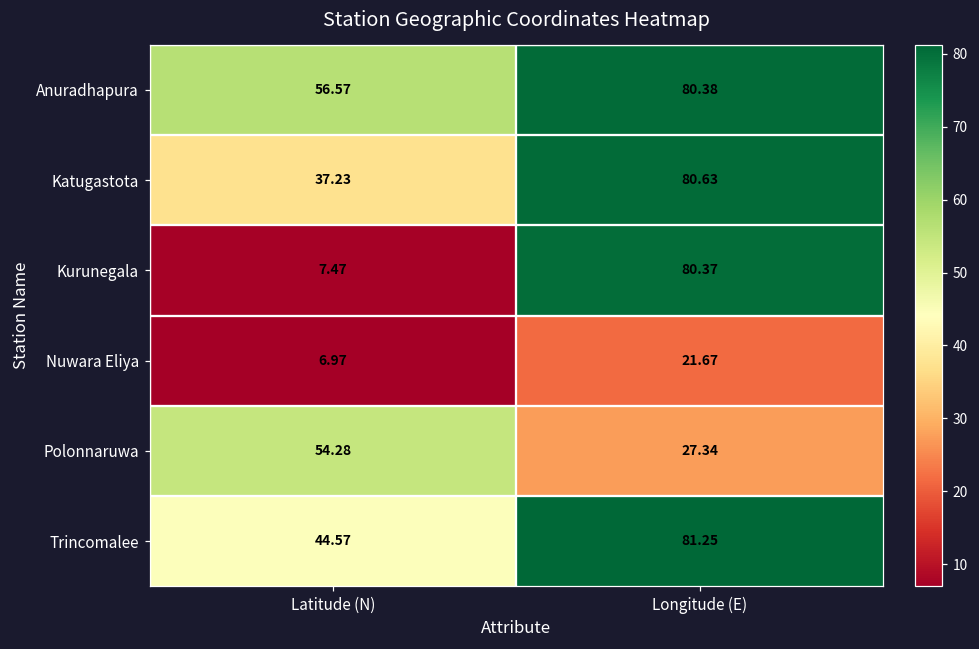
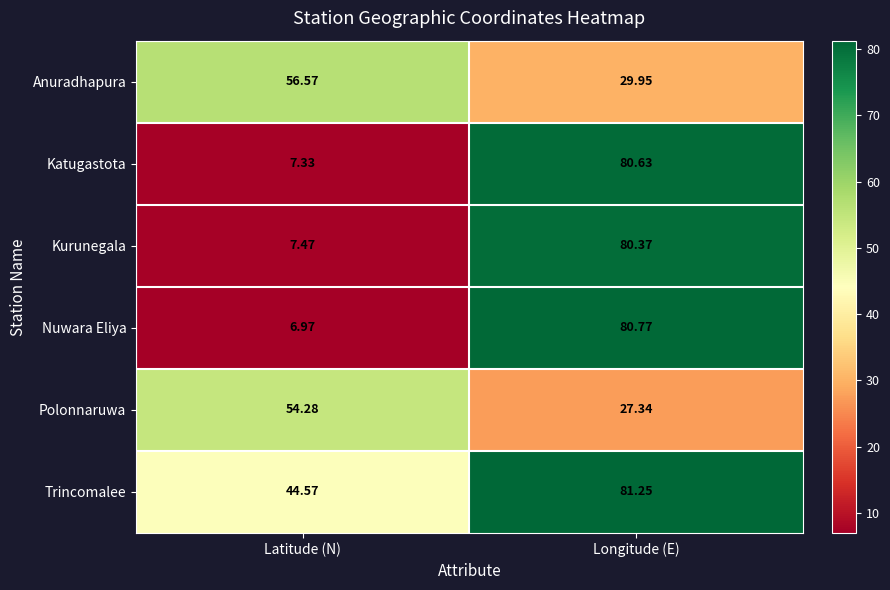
Anuradhapura, Longitude (E): 80.38 -> 29.95
Katugastota, Latitude (N): 37.23 -> 7.33
Nuwara Eliya, Longitude (E): 21.67 -> 80.77
